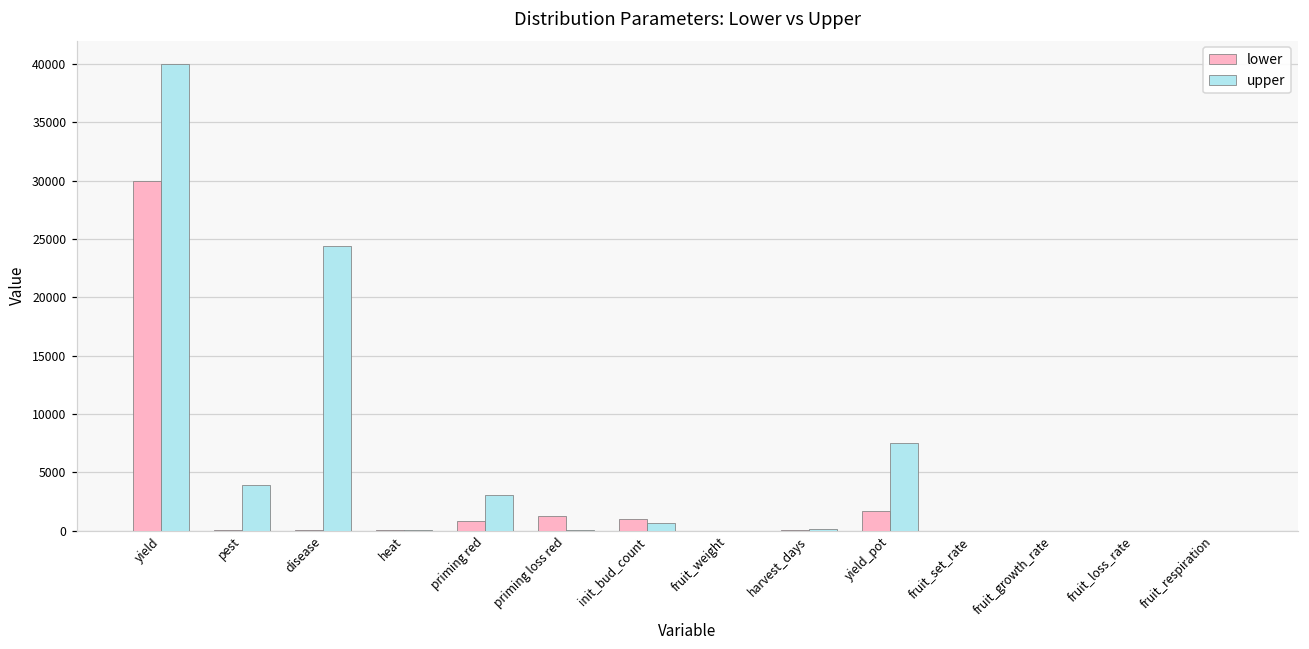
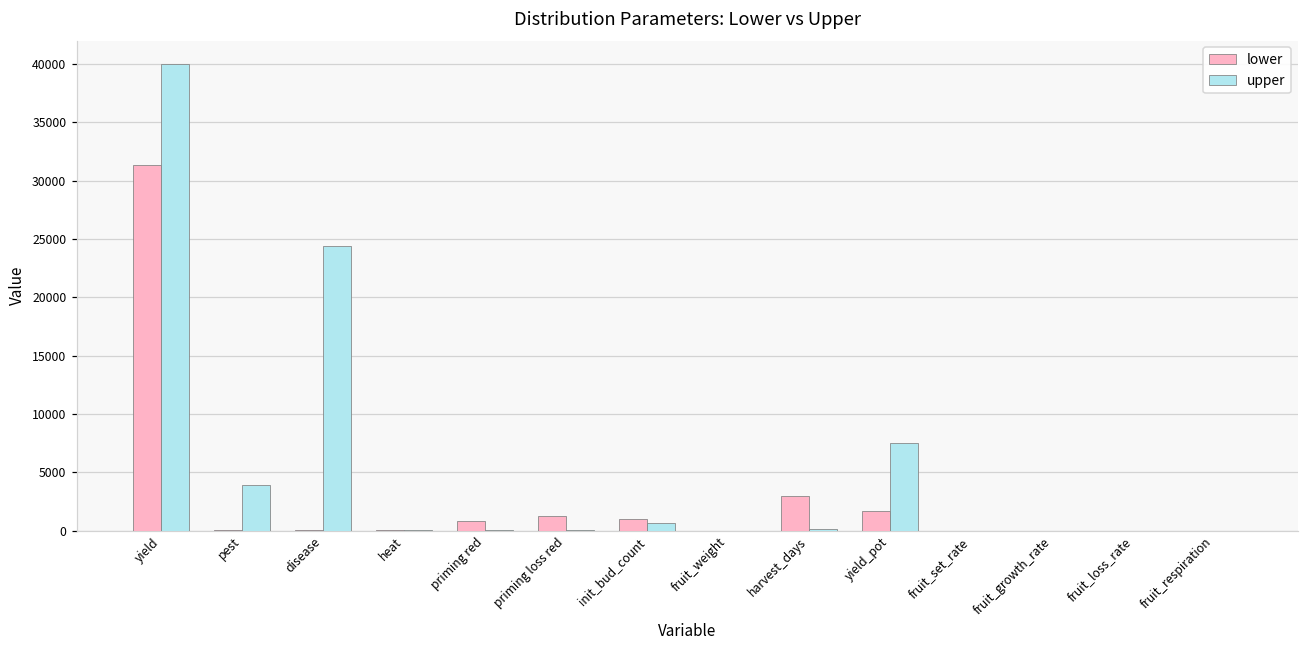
lower, yield: 30000 -> 31400
upper, priming red: 3100 -> 0
lower, harvest_days: 100 -> 3000
